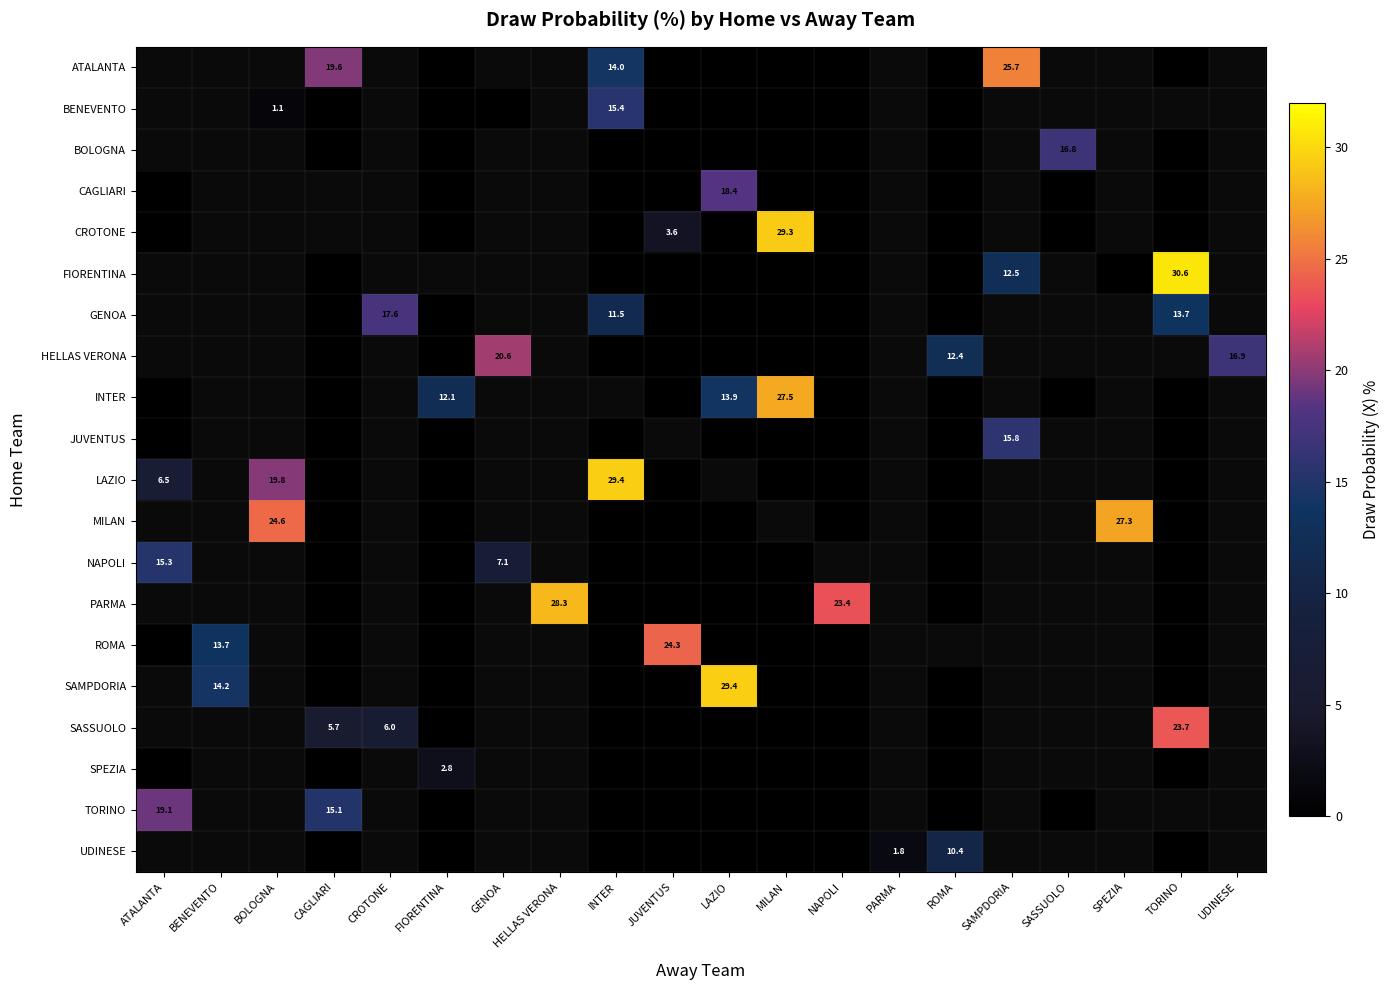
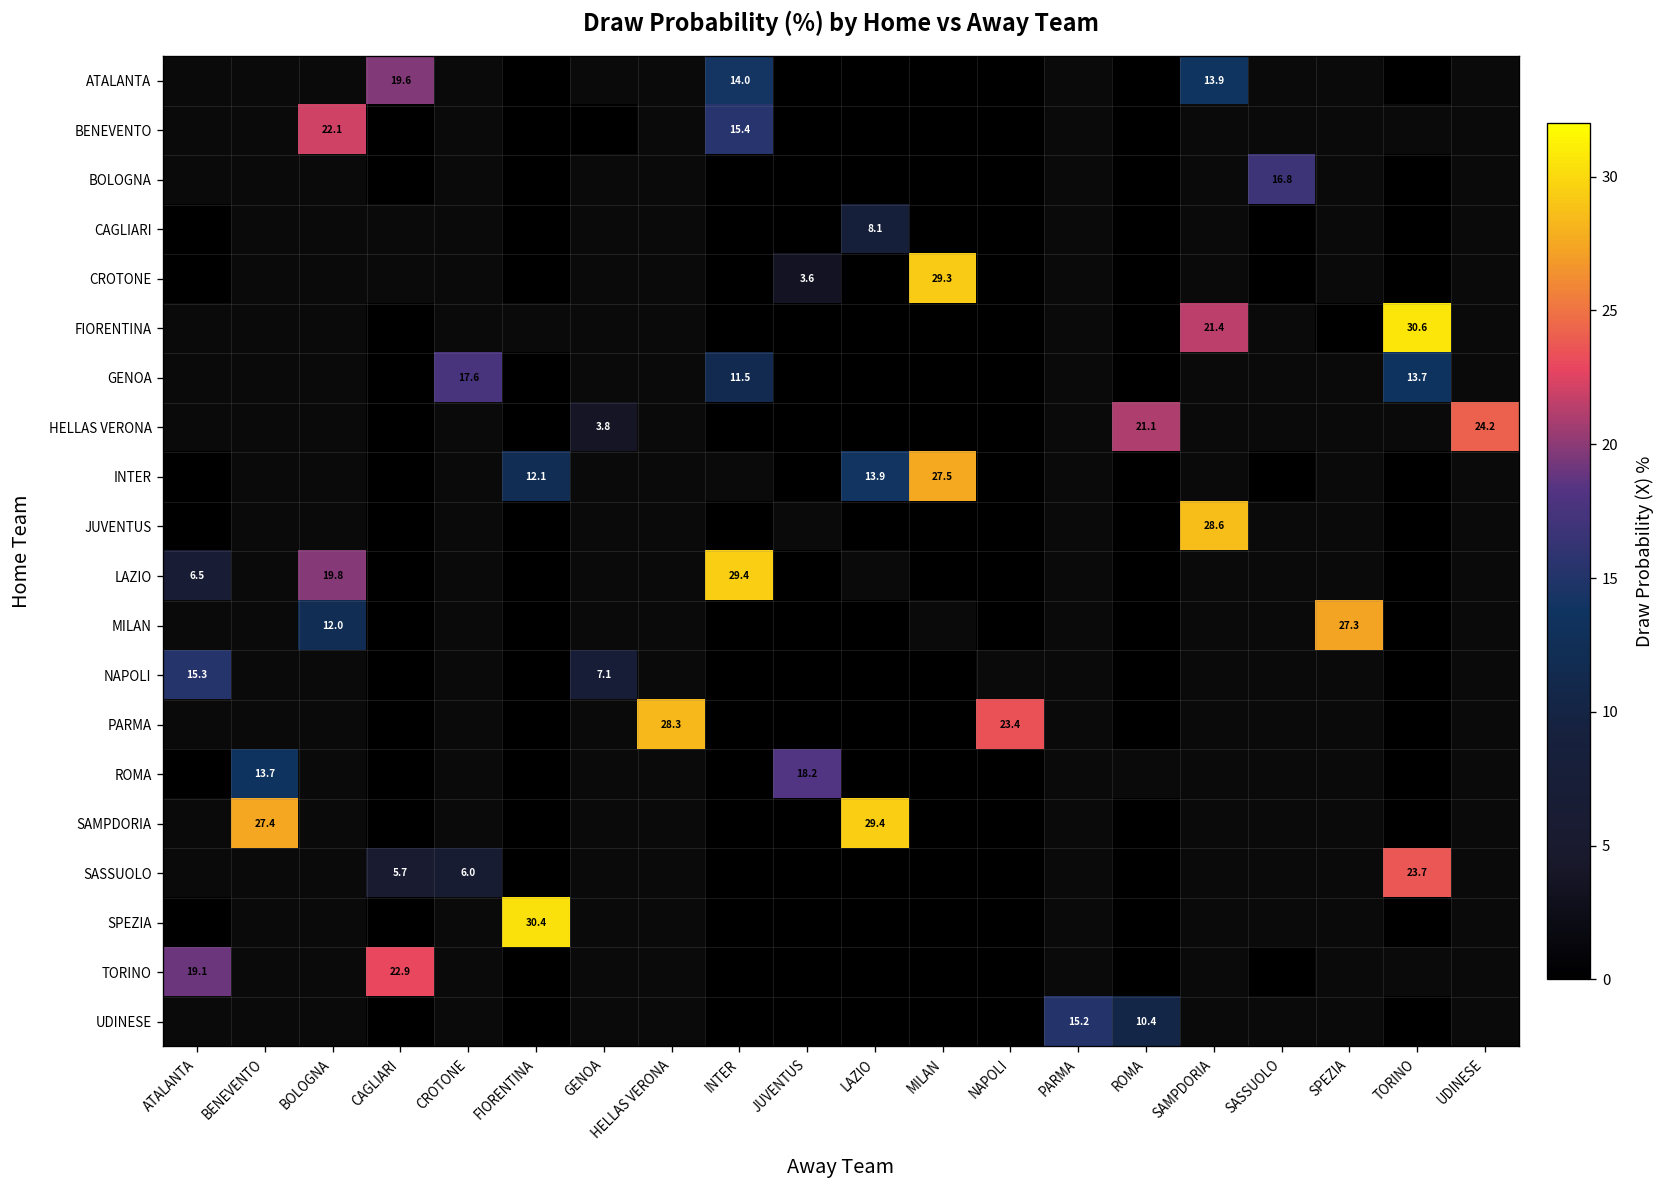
ATALANTA, SAMPDORIA: 25.7 -> 13.9
BENEVENTO, BOLOGNA: 1.1 -> 22.1
CAGLIARI, LAZIO: 18.4 -> 8.1
FIORENTINA, SAMPDORIA: 12.5 -> 21.4
HELLAS VERONA, GENOA: 20.6 -> 3.8
HELLAS VERONA, ROMA: 12.4 -> 21.1
HELLAS VERONA, UDINESE: 16.9 -> 24.2
JUVENTUS, SAMPDORIA: 15.8 -> 28.6
MILAN, BOLOGNA: 24.6 -> 12.0
ROMA, JUVENTUS: 24.3 -> 18.2
SAMPDORIA, BENEVENTO: 14.2 -> 27.4
SPEZIA, FIORENTINA: 2.8 -> 30.4
TORINO, CAGLIARI: 15.1 -> 22.9
UDINESE, PARMA: 1.8 -> 15.2
